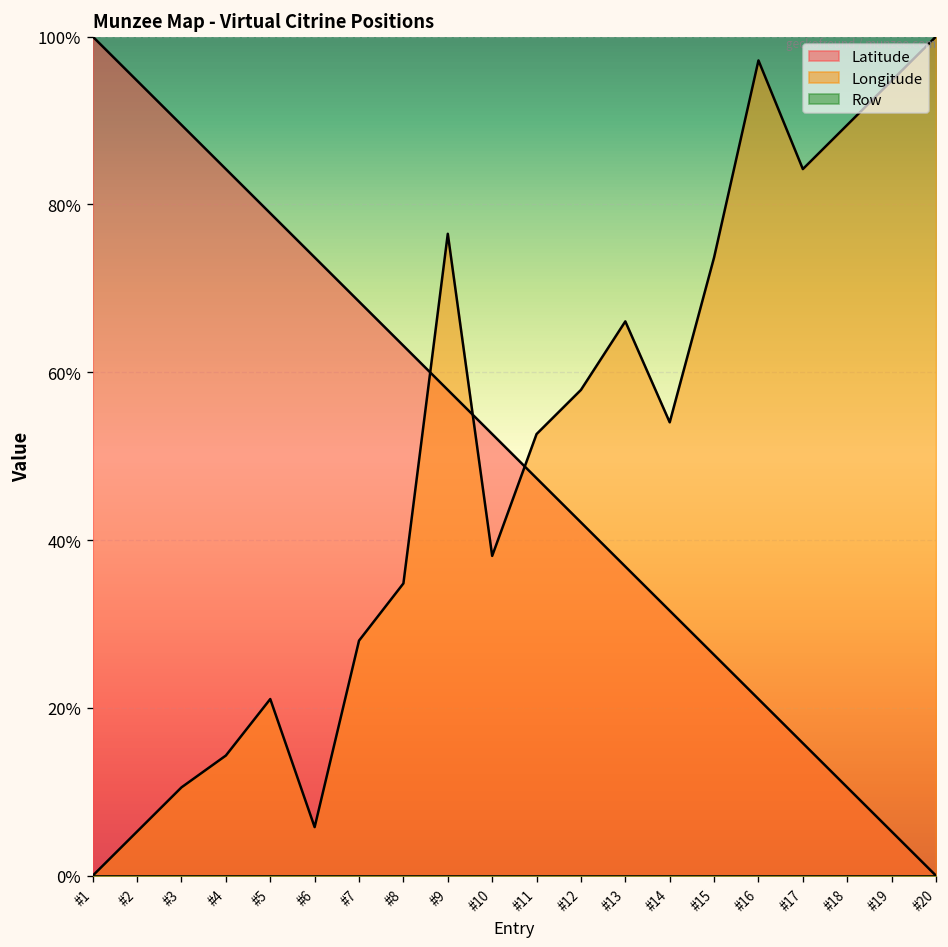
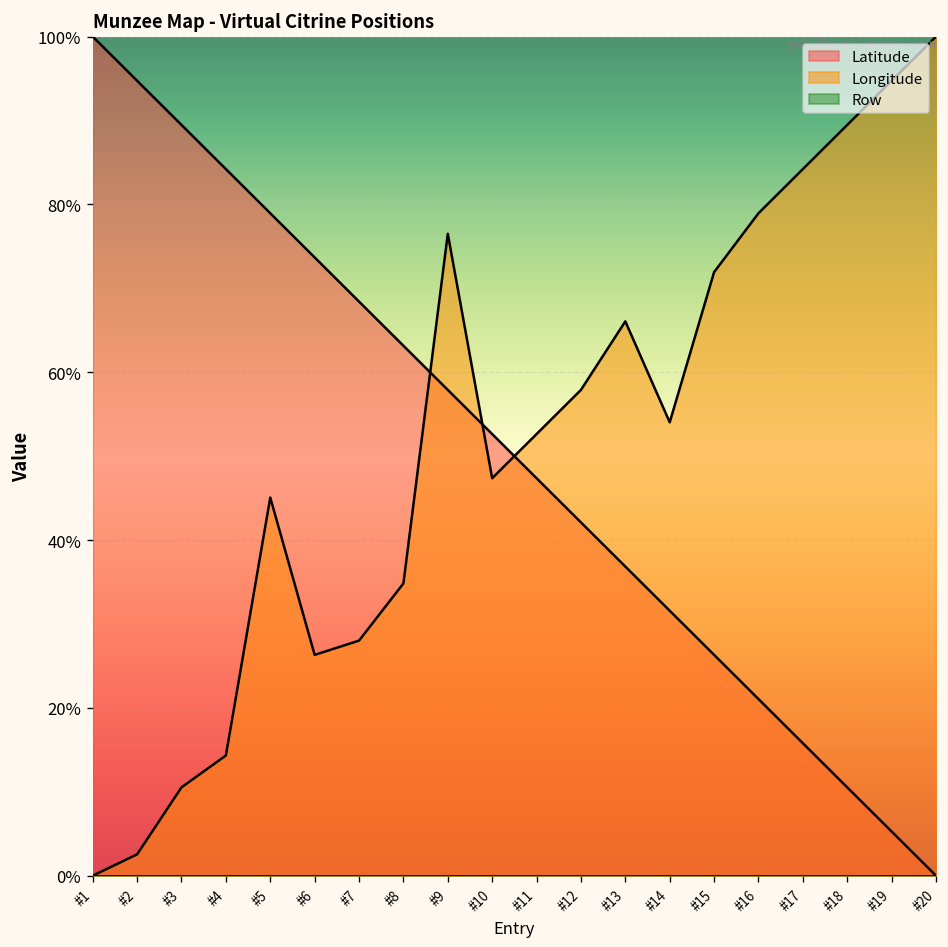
Longitude, #2: 5% -> 3%
Longitude, #5: 21% -> 45%
Longitude, #6: 6% -> 26%
Longitude, #10: 38% -> 47%
Longitude, #15: 74% -> 72%
Longitude, #16: 97% -> 79%
